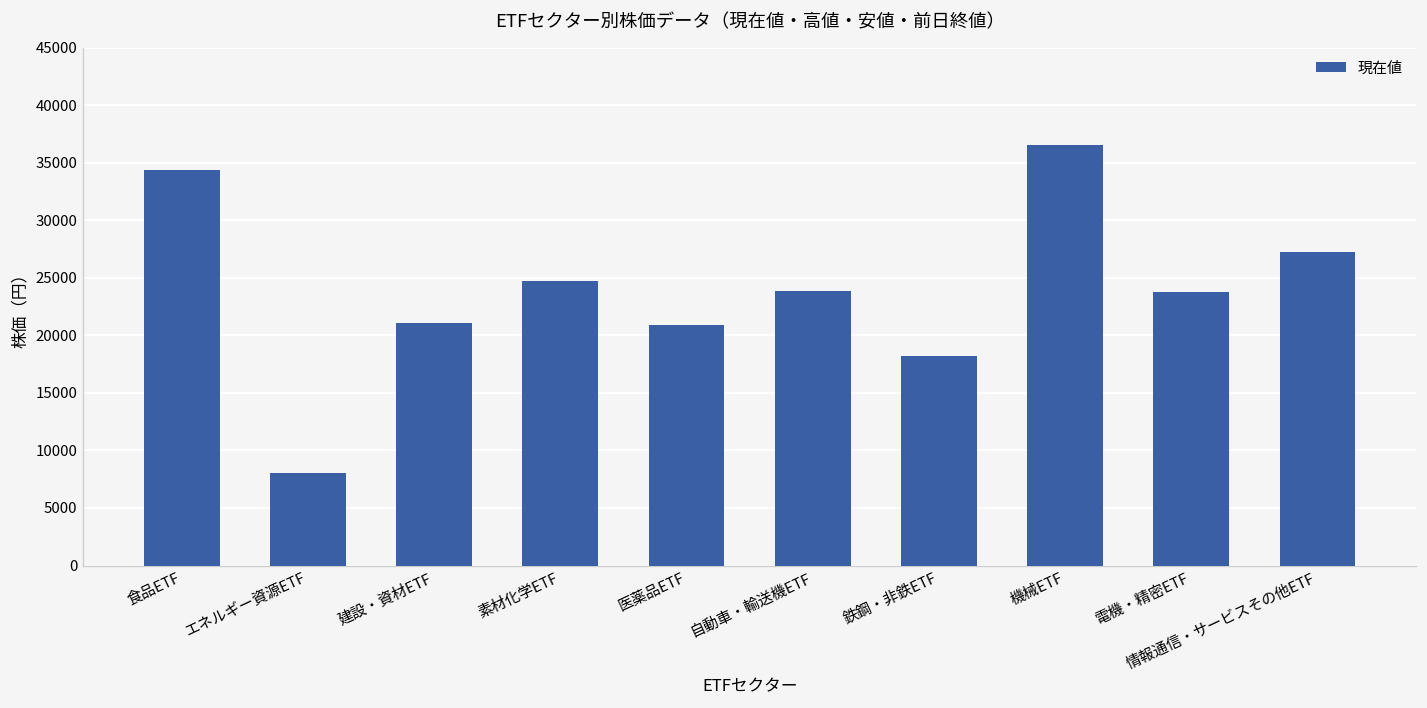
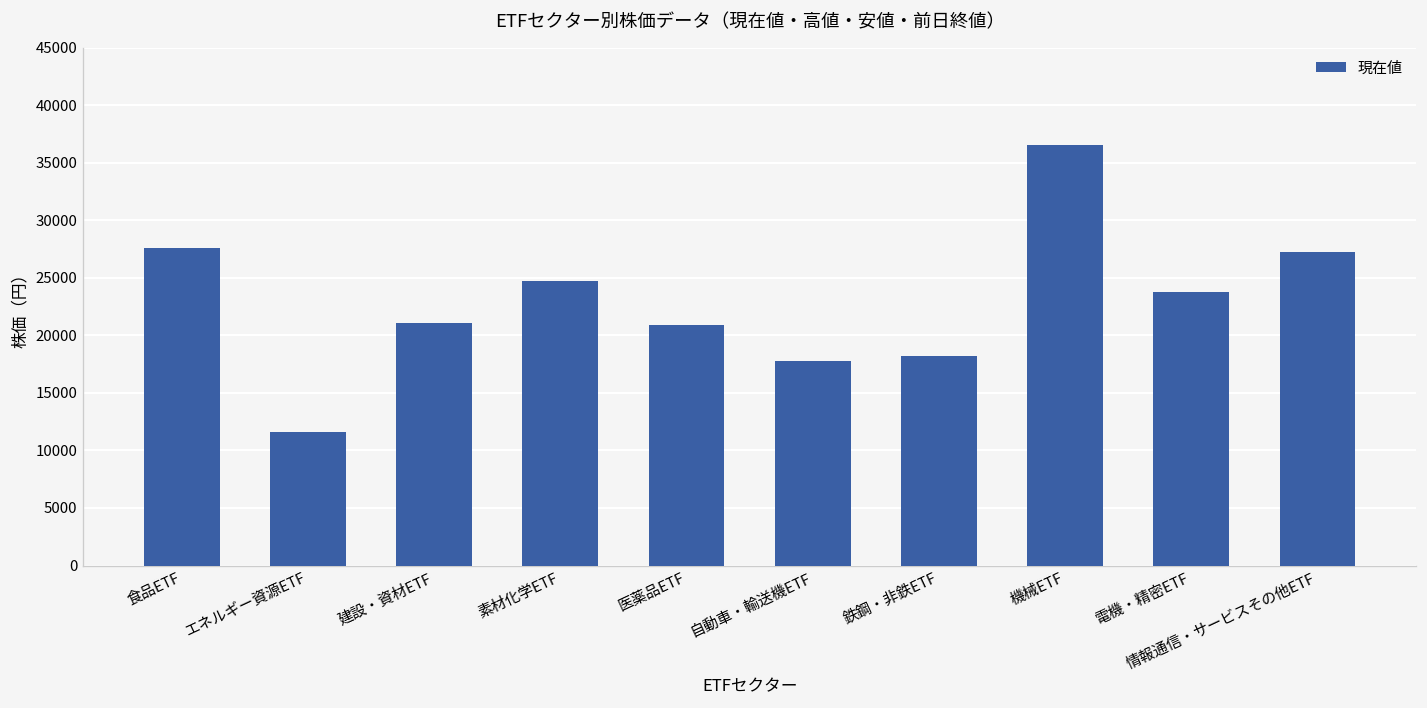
食品ETF: 34000 -> 28000
エネルギー資源ETF: 8000 -> 12000
自動車・輸送機ETF: 24000 -> 18000
